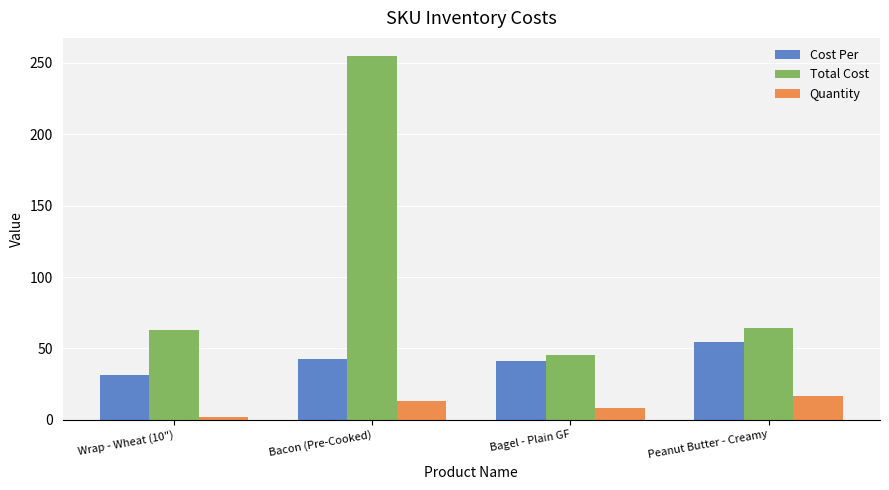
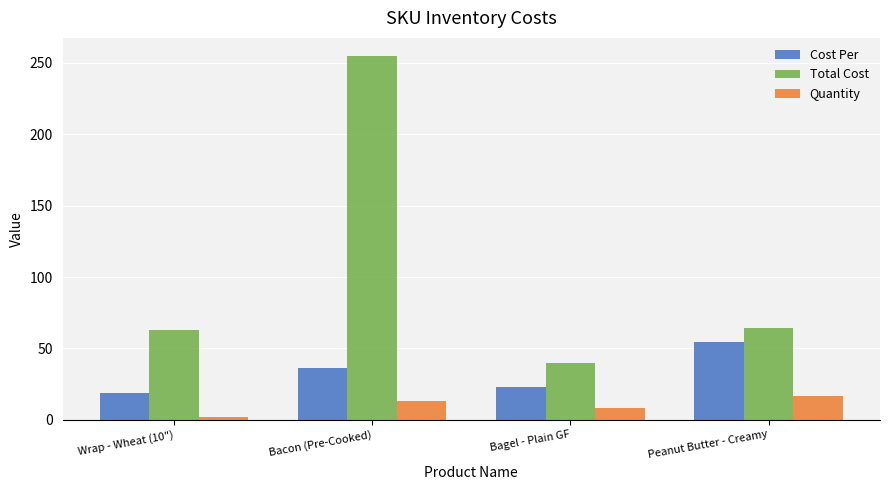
Cost Per, Wrap - Wheat (10"): 31 -> 19
Cost Per, Bacon (Pre-Cooked): 42 -> 36
Cost Per, Bagel - Plain GF: 41 -> 23
Total Cost, Bagel - Plain GF: 46 -> 40
